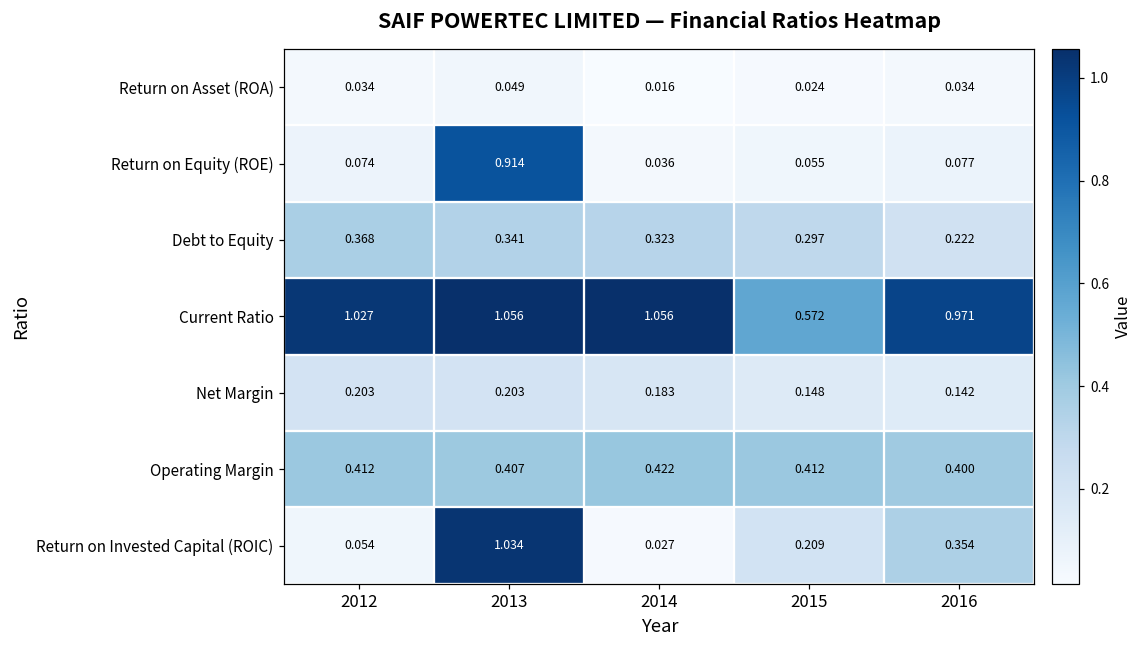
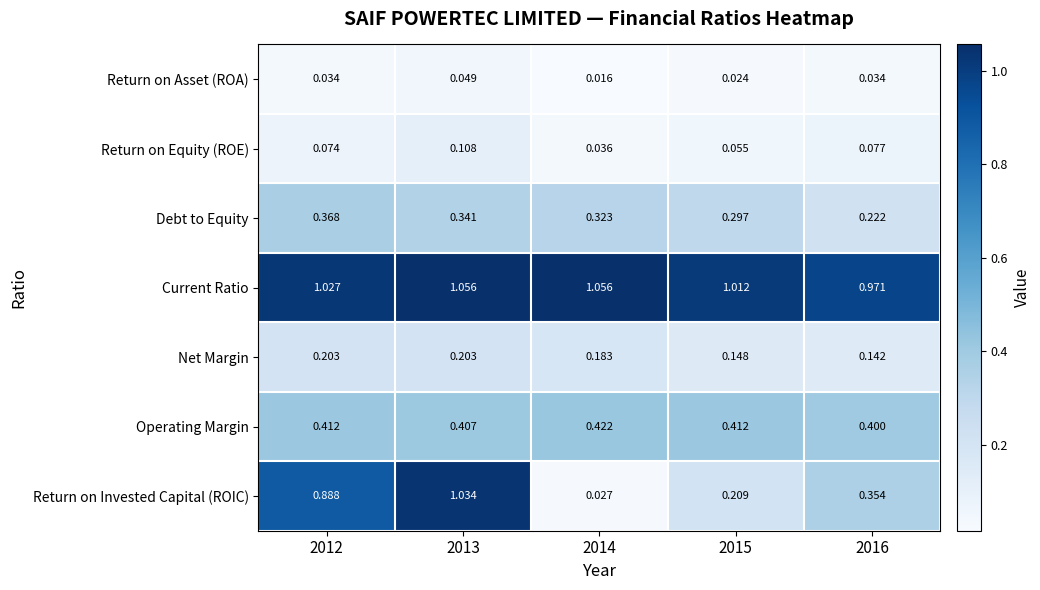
Return on Equity (ROE), 2013: 0.914 -> 0.108
Current Ratio, 2015: 0.572 -> 1.012
Return on Invested Capital (ROIC), 2012: 0.054 -> 0.888
